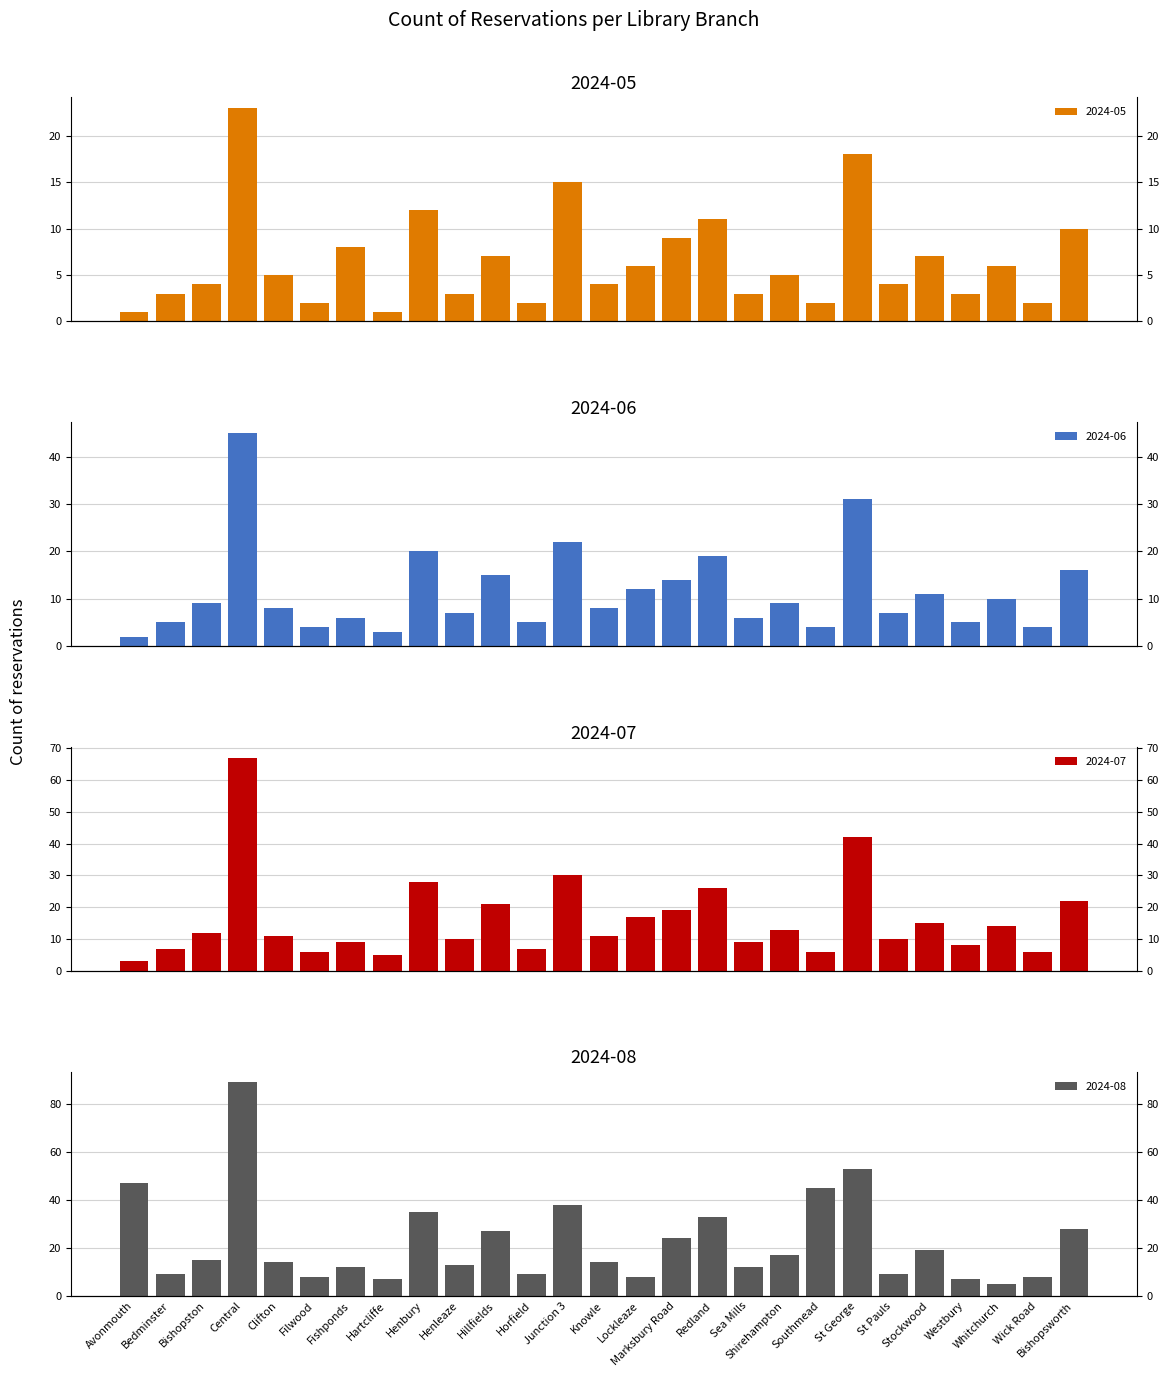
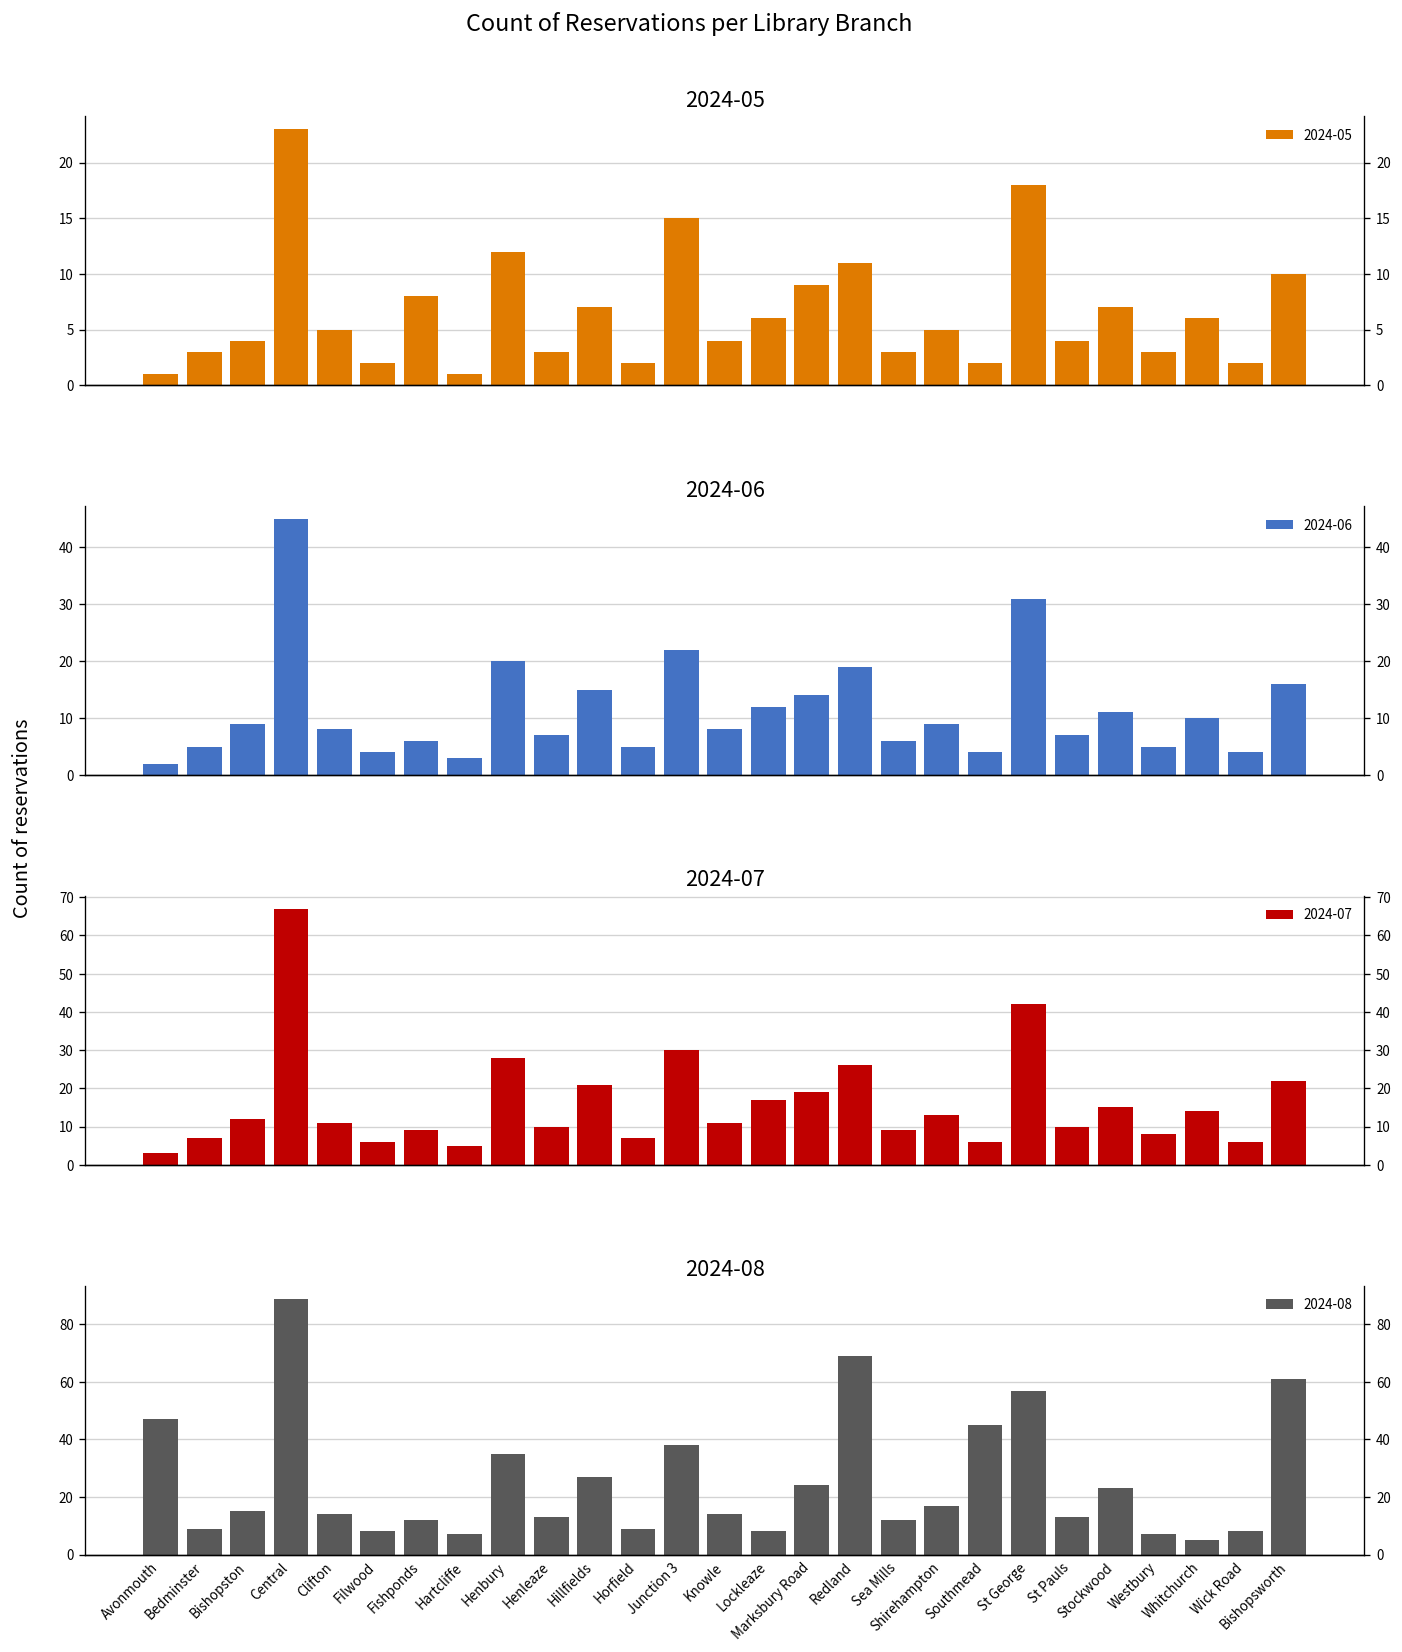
2024-08, Redland: 33 -> 69
2024-08, St George: 53 -> 57
2024-08, St Pauls: 9 -> 13
2024-08, Stockwood: 19 -> 23
2024-08, Bishopsworth: 28 -> 61
